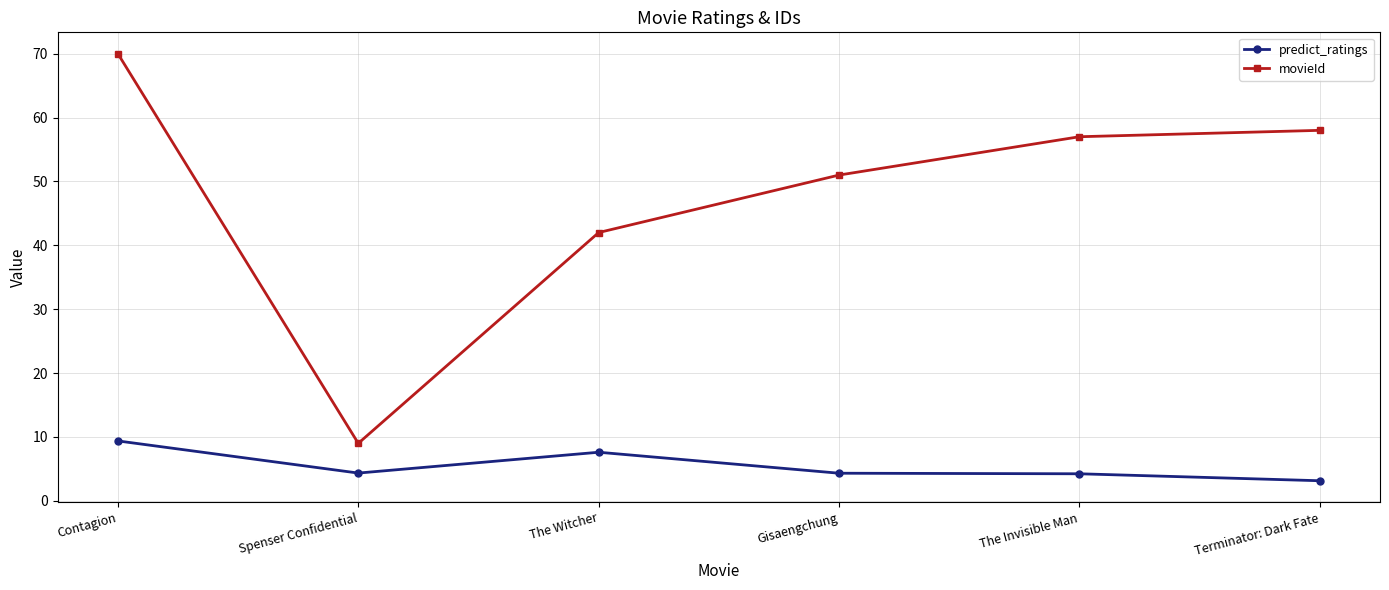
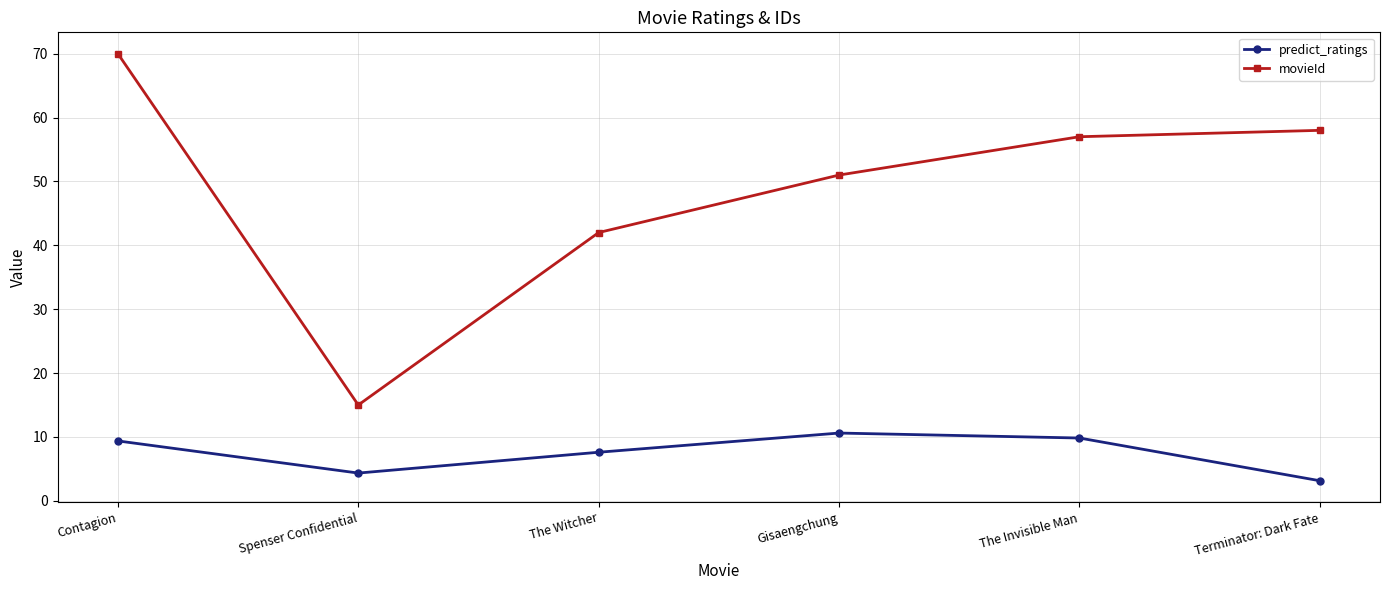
movieId, Spenser Confidential: 9 -> 15
predict_ratings, Gisaengchung: 4 -> 11
predict_ratings, The Invisible Man: 4 -> 10
